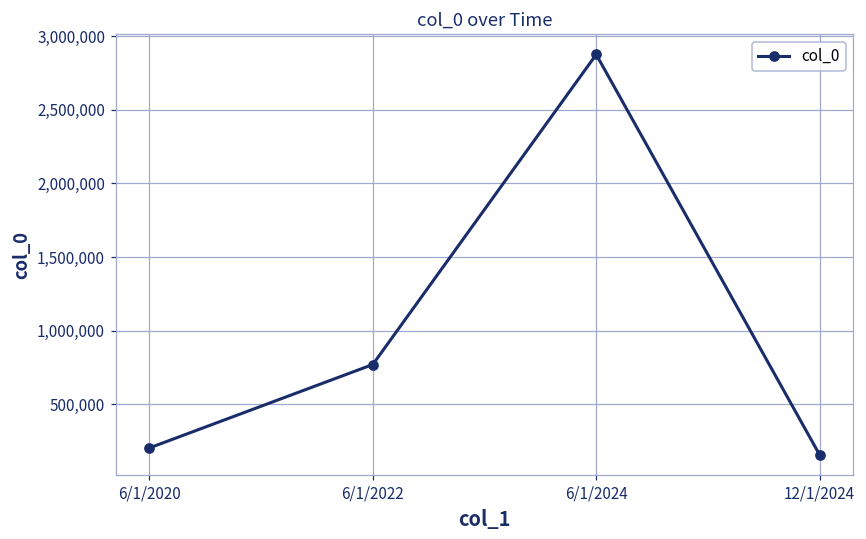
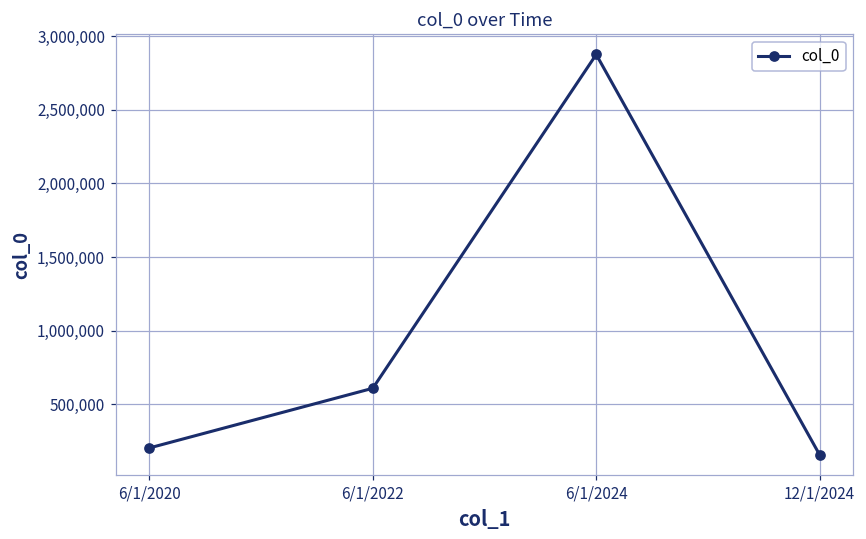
6/1/2022: 770,000 -> 610,000
